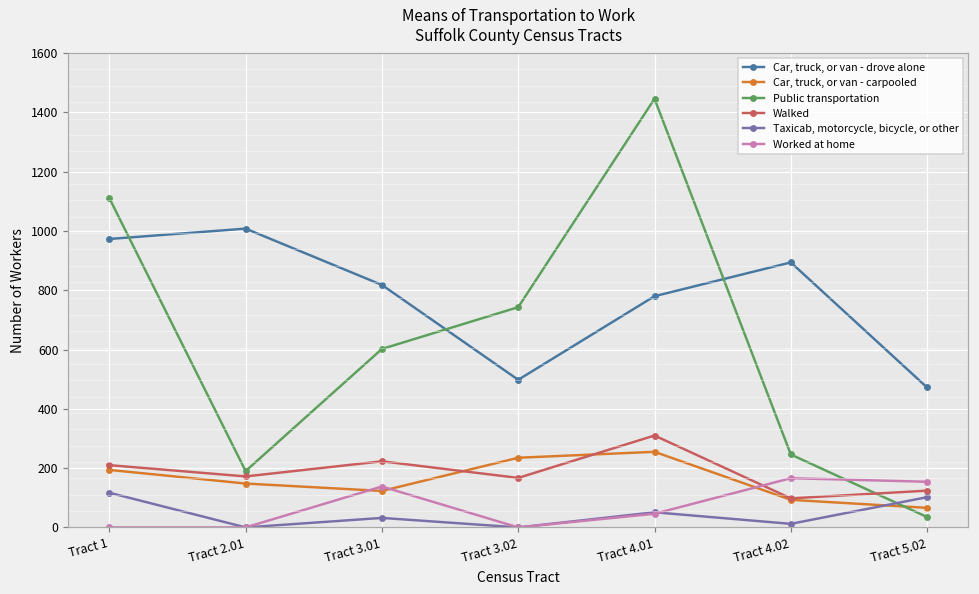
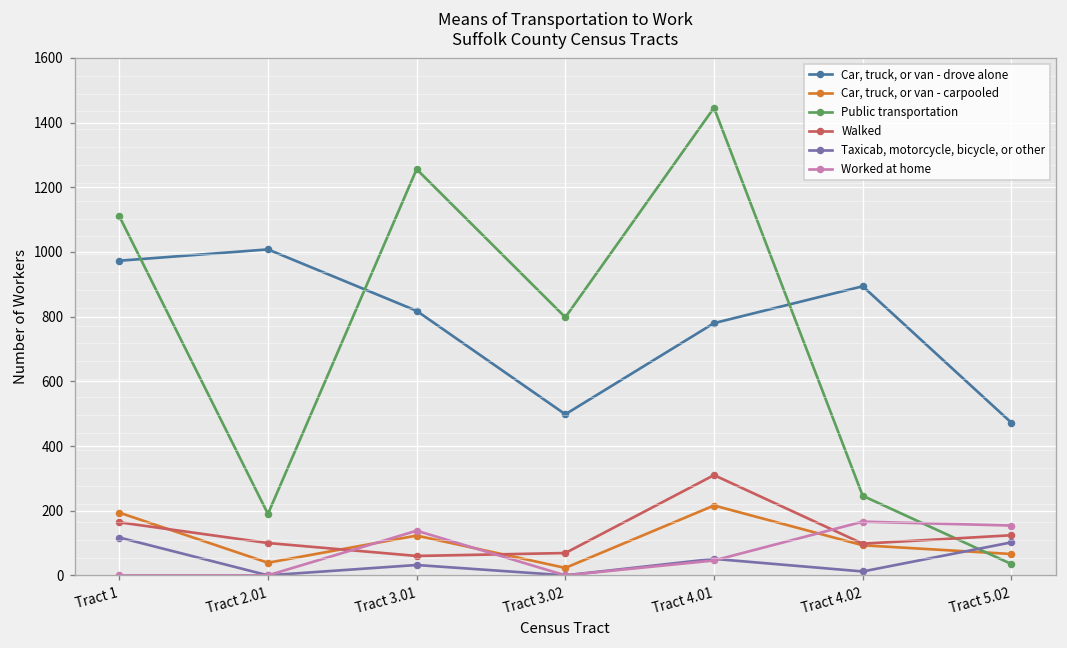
Walked, Tract 1: 210 -> 160
Car, truck, or van - carpooled, Tract 2.01: 150 -> 40
Walked, Tract 2.01: 170 -> 100
Public transportation, Tract 3.01: 600 -> 1260
Walked, Tract 3.01: 220 -> 60
Car, truck, or van - carpooled, Tract 3.02: 240 -> 20
Public transportation, Tract 3.02: 740 -> 800
Walked, Tract 3.02: 170 -> 70
Car, truck, or van - carpooled, Tract 4.01: 260 -> 220
